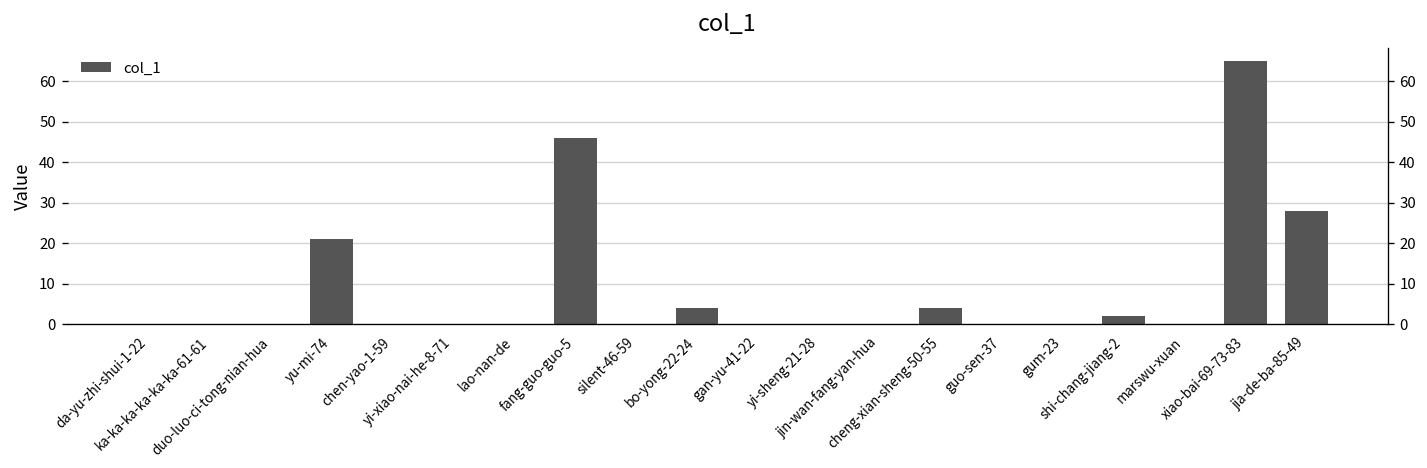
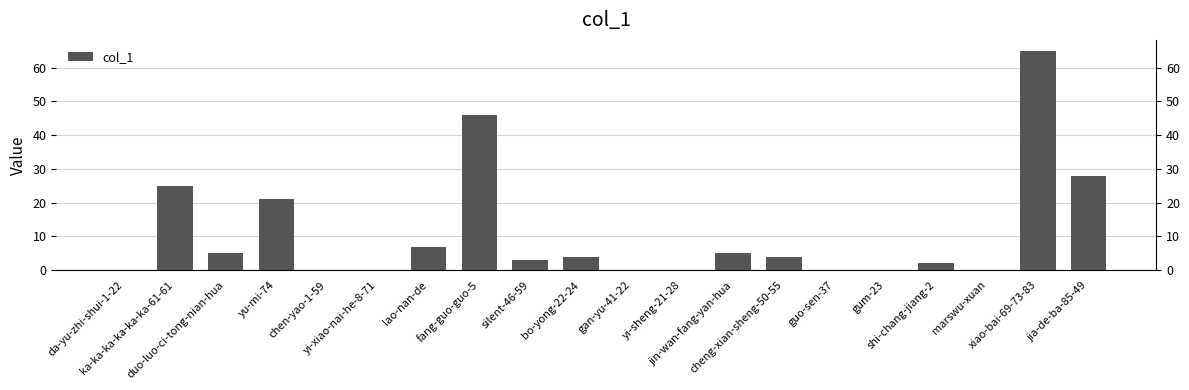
ka-ka-ka-ka-ka-ka-61-61: 0 -> 25
duo-luo-ci-tong-nian-hua: 0 -> 5
lao-nan-de: 0 -> 7
silent-46-59: 0 -> 3
jin-wan-fang-yan-hua: 0 -> 5
